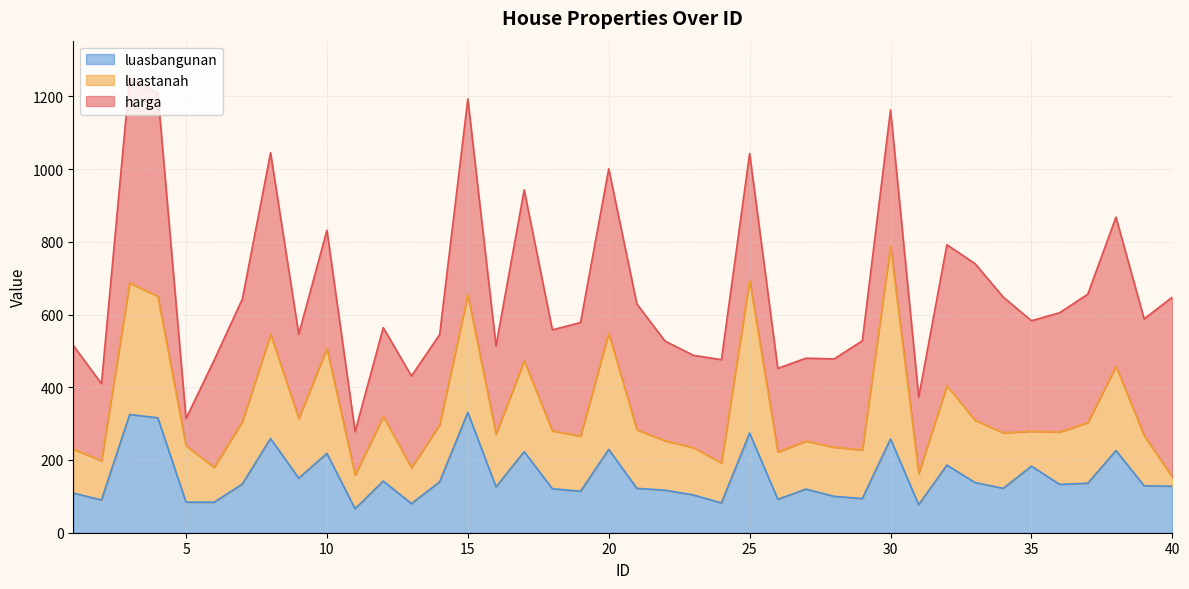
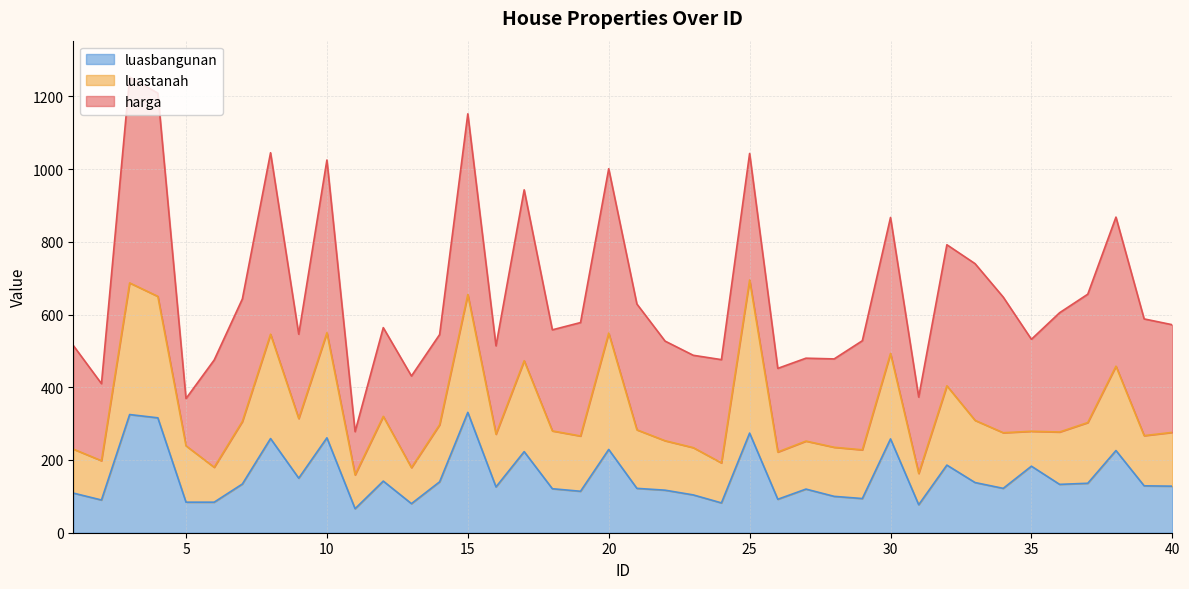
harga, 5: 80 -> 130
luasbangunan, 10: 220 -> 260
harga, 10: 330 -> 480
harga, 15: 540 -> 500
luastanah, 30: 530 -> 240
harga, 35: 300 -> 250
luastanah, 40: 30 -> 150
harga, 40: 500 -> 300
